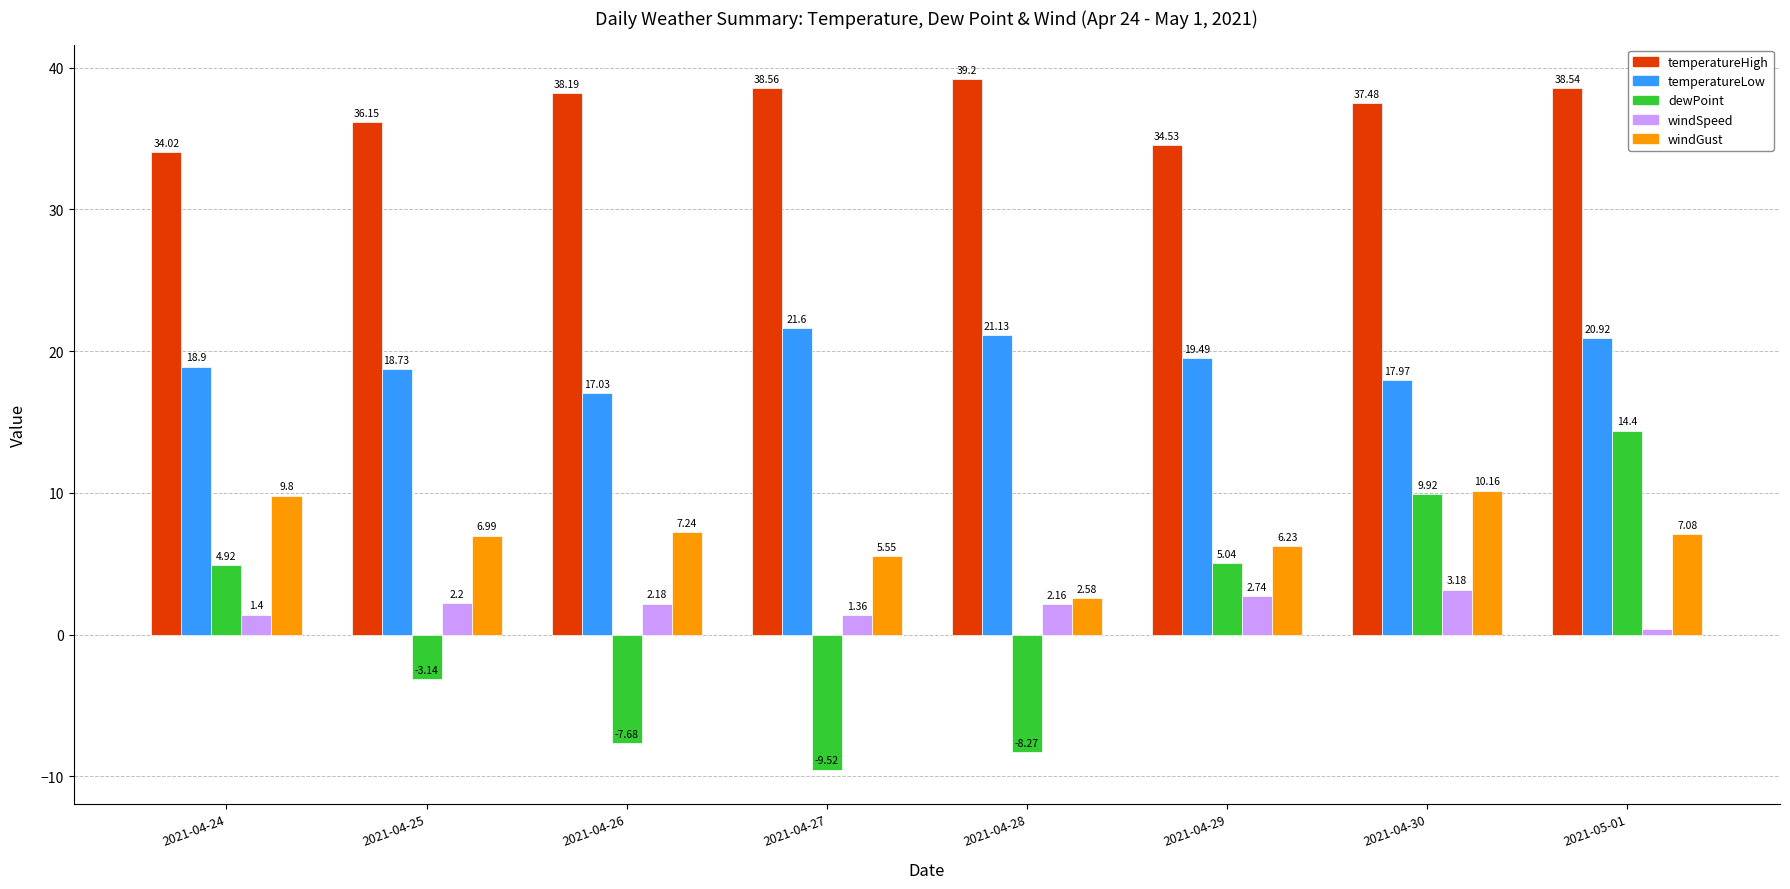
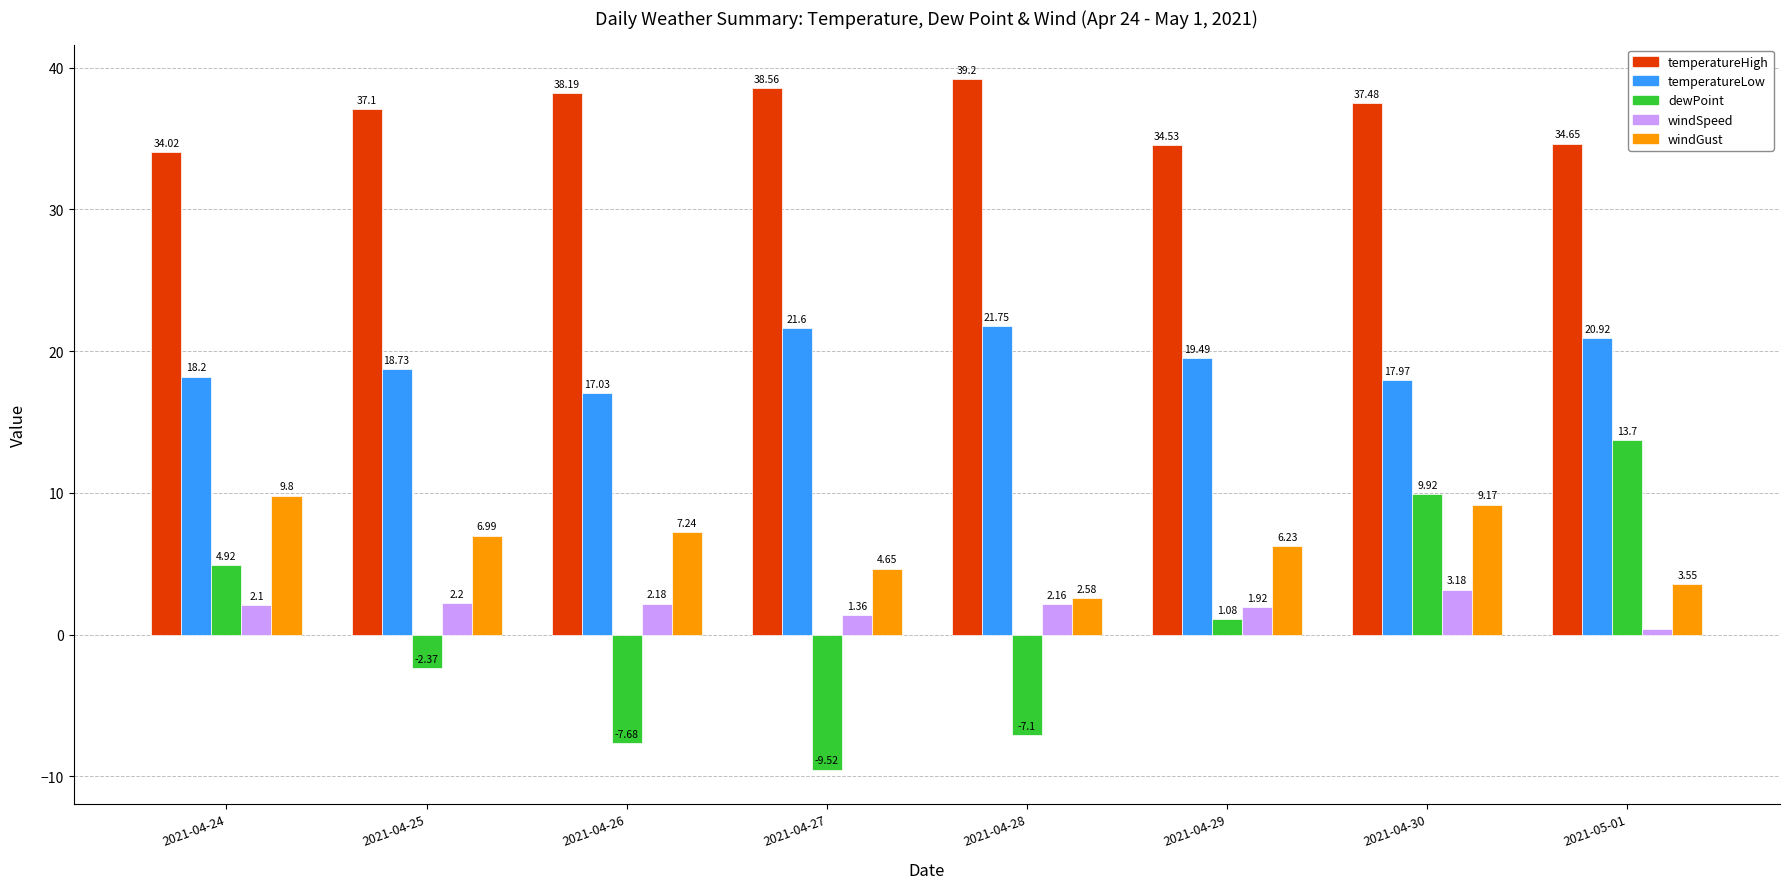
temperatureLow, 2021-04-24: 18.9 -> 18.2
windSpeed, 2021-04-24: 1.4 -> 2.1
temperatureHigh, 2021-04-25: 36.15 -> 37.1
dewPoint, 2021-04-25: -3.14 -> -2.37
windGust, 2021-04-27: 5.55 -> 4.65
temperatureLow, 2021-04-28: 21.13 -> 21.75
dewPoint, 2021-04-28: -8.27 -> -7.1
dewPoint, 2021-04-29: 5.04 -> 1.08
windSpeed, 2021-04-29: 2.74 -> 1.92
windGust, 2021-04-30: 10.16 -> 9.17
temperatureHigh, 2021-05-01: 38.54 -> 34.65
dewPoint, 2021-05-01: 14.4 -> 13.7
windGust, 2021-05-01: 7.08 -> 3.55
